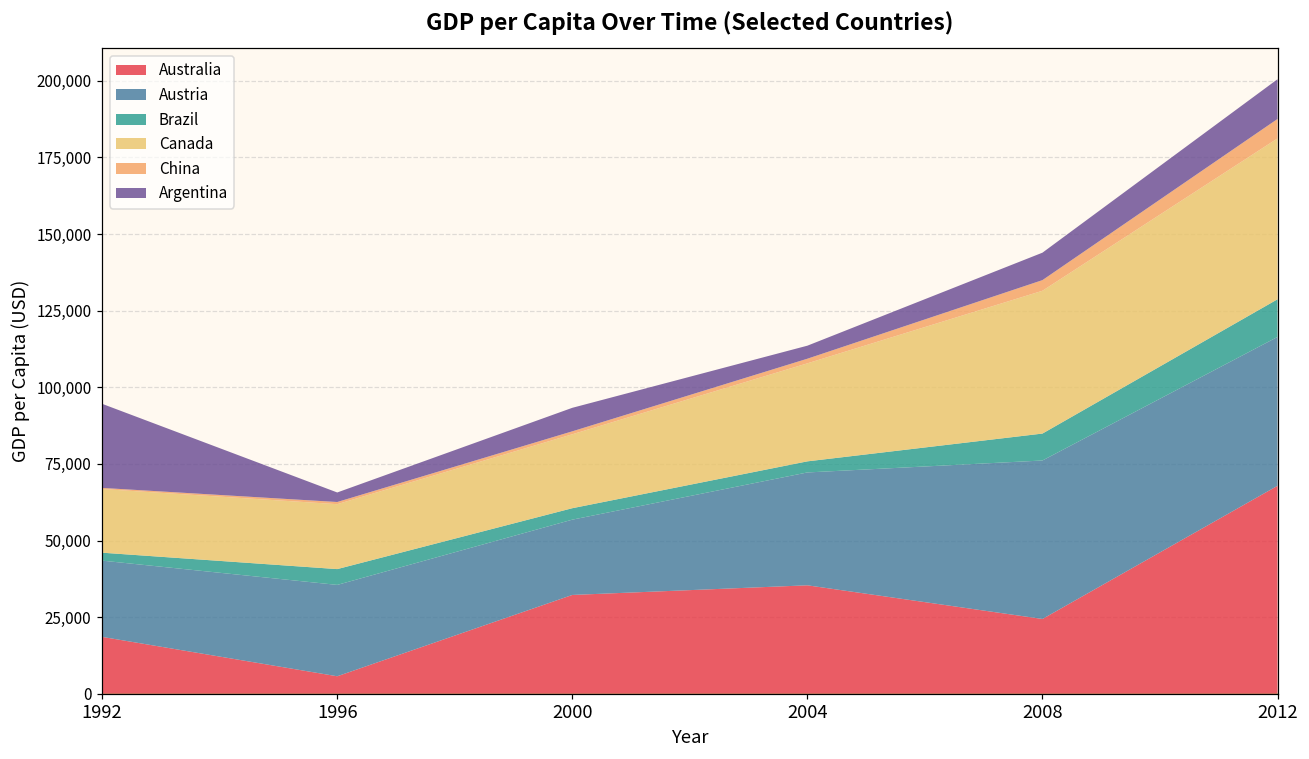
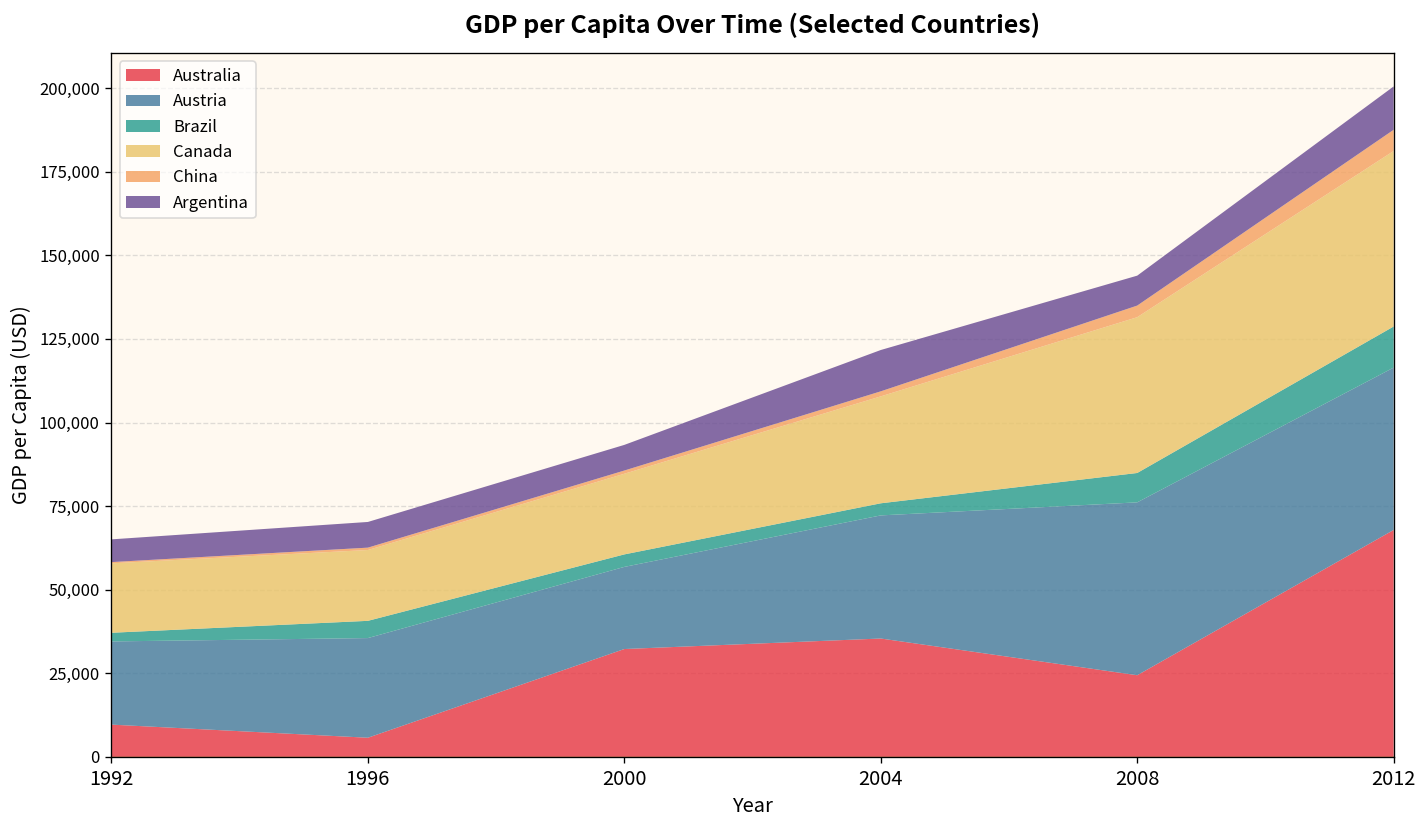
Australia, 1992: 19,000 -> 10,000
Argentina, 1992: 27,000 -> 7,000
Argentina, 1996: 3,000 -> 8,000
Argentina, 2004: 4,000 -> 12,000
